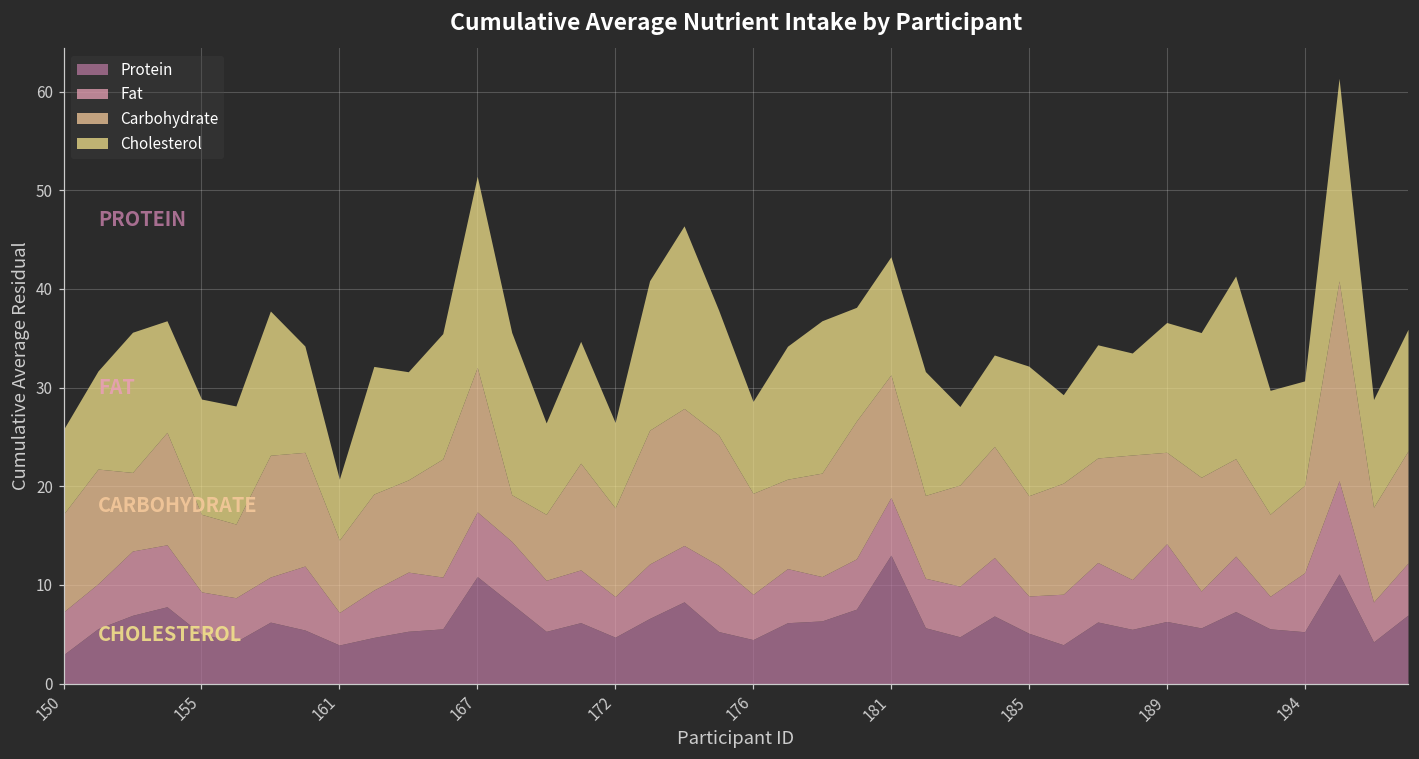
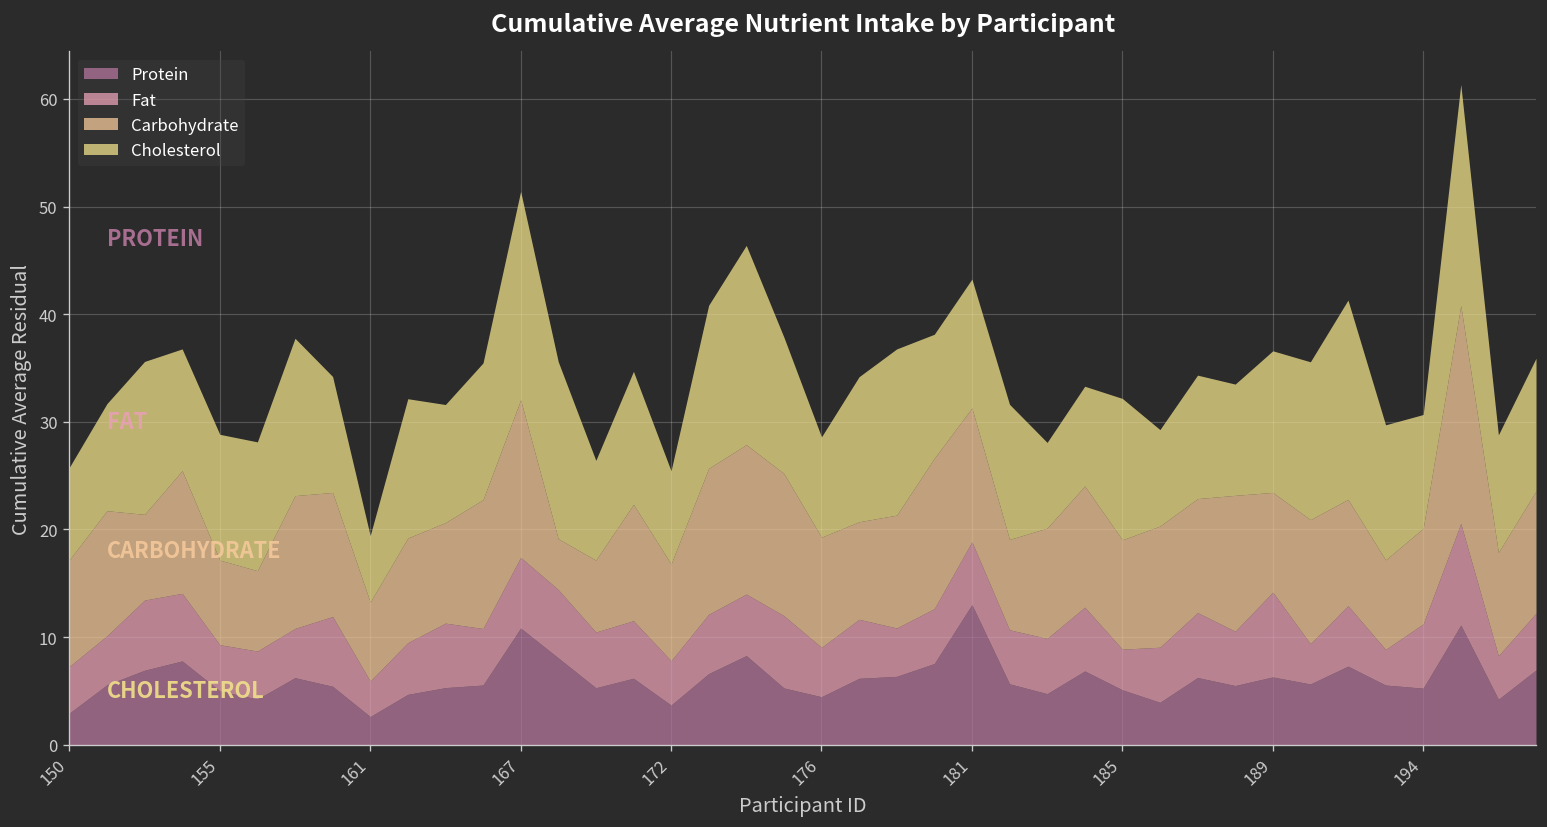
Protein, 161: 4 -> 3
Protein, 172: 5 -> 4
